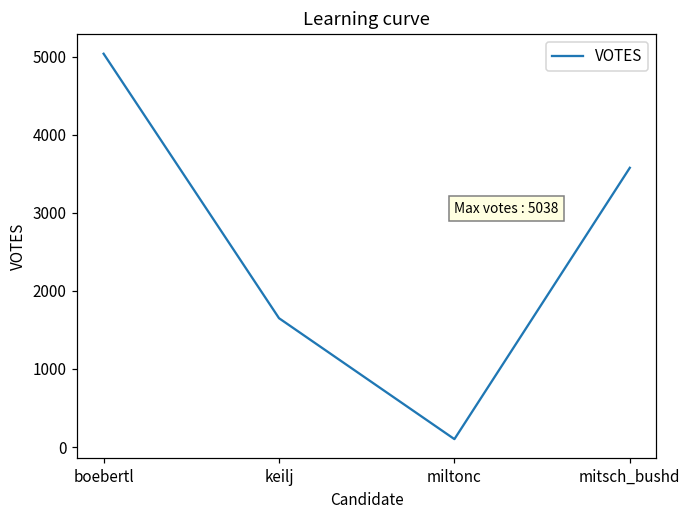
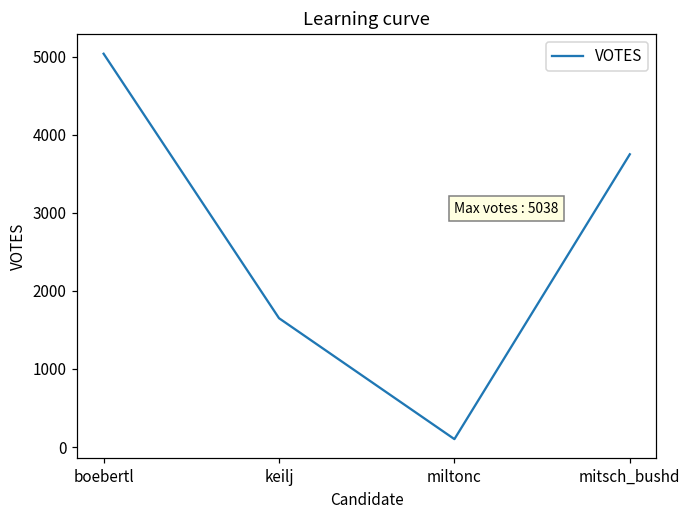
mitsch_bushd: 3600 -> 3800
